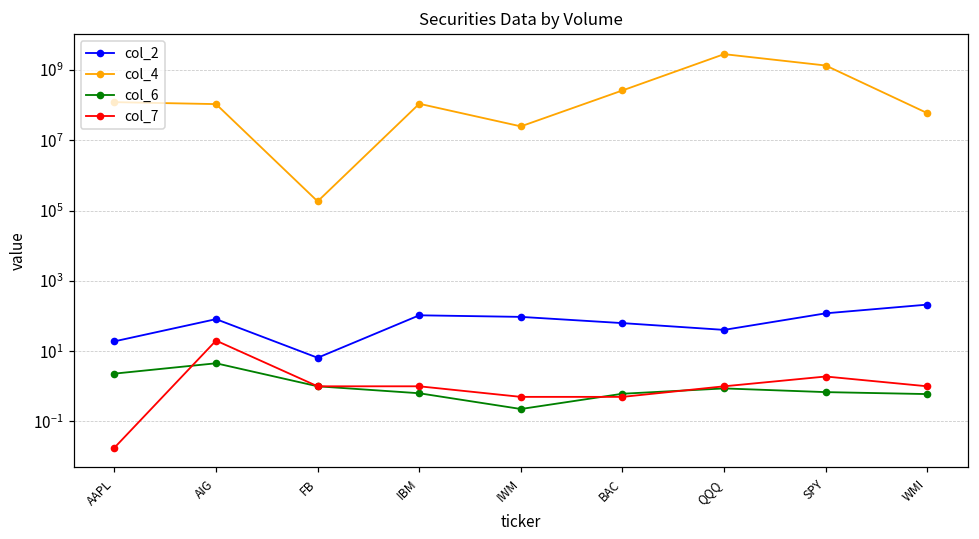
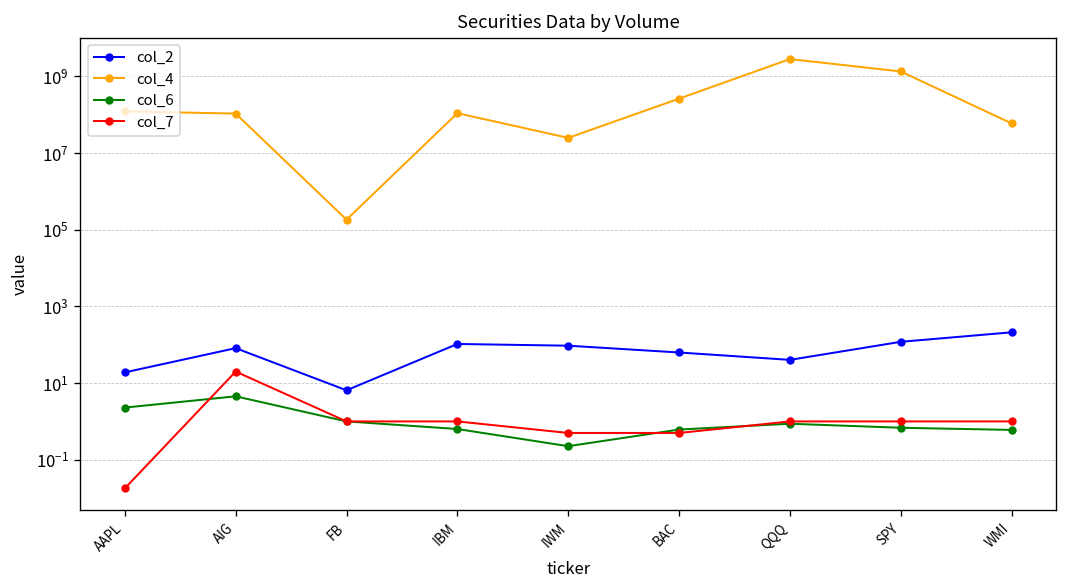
col_7, SPY: 2 -> 1.0
